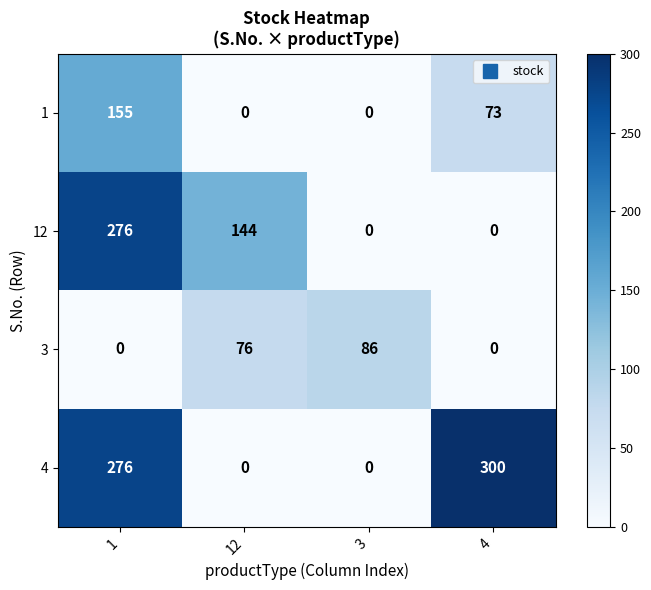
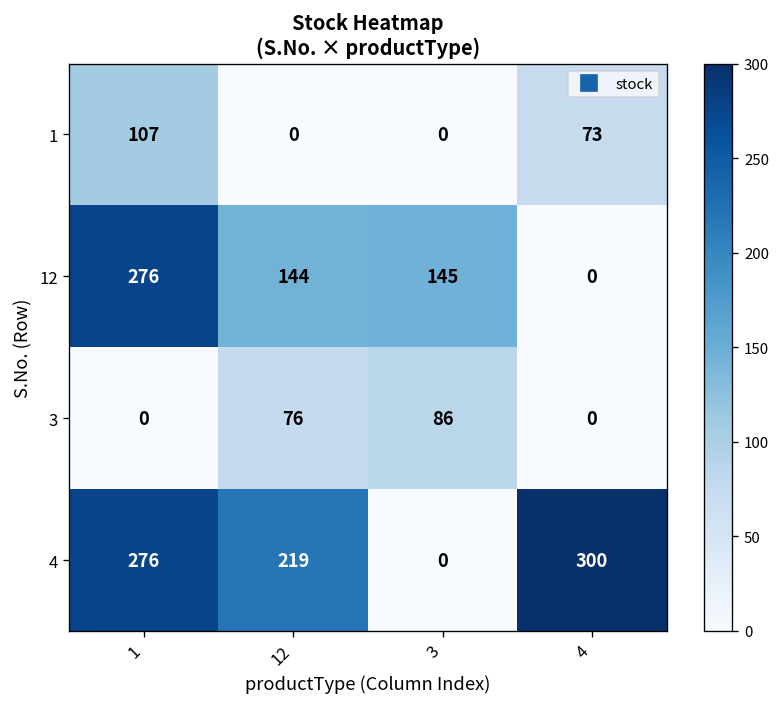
1, 1: 155 -> 107
12, 3: 0 -> 145
4, 12: 0 -> 219
